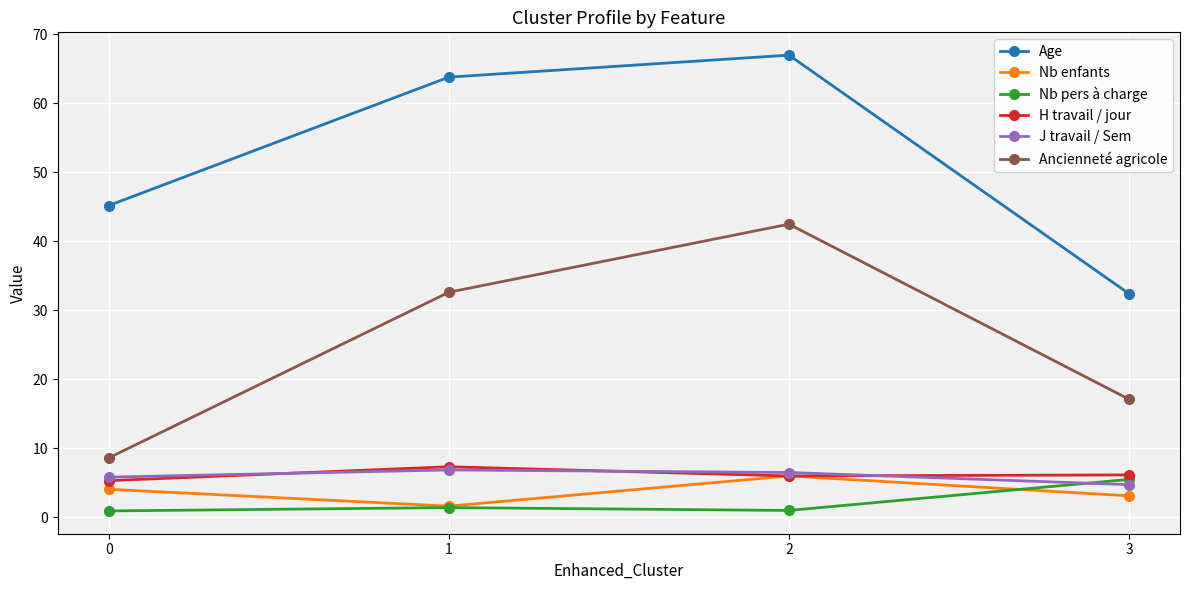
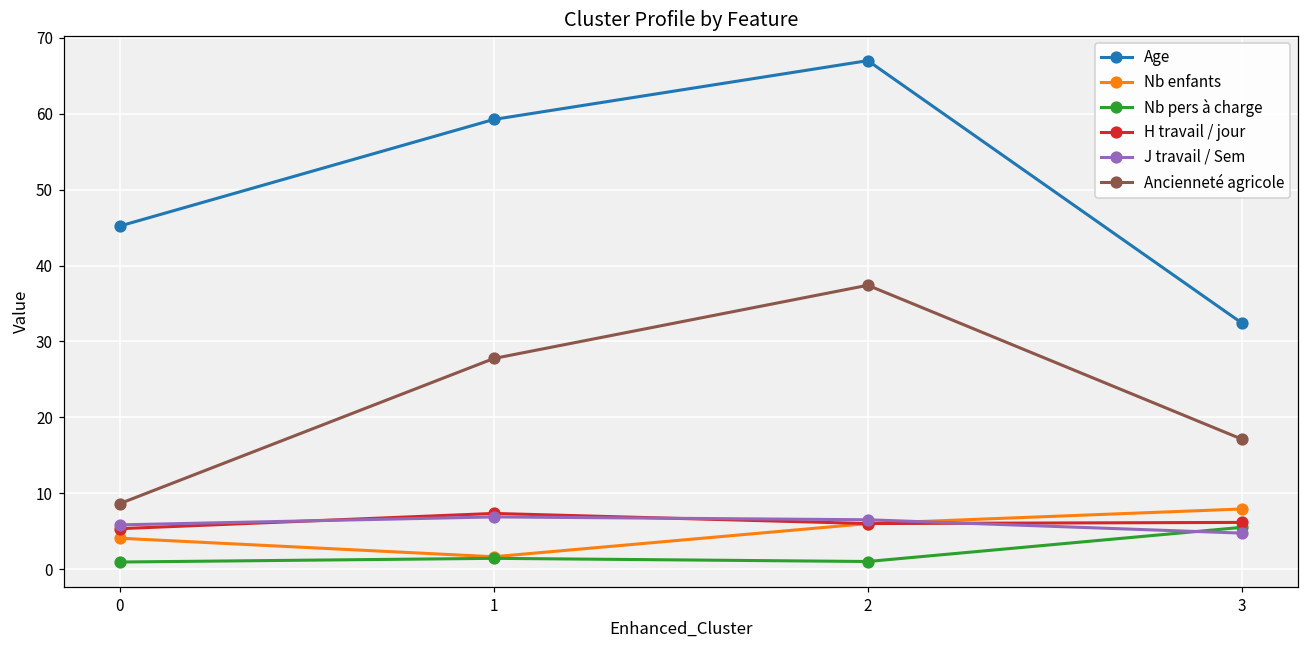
Age, 1: 64 -> 59
Ancienneté agricole, 1: 33 -> 28
Ancienneté agricole, 2: 43 -> 37
Nb enfants, 3: 3 -> 8
